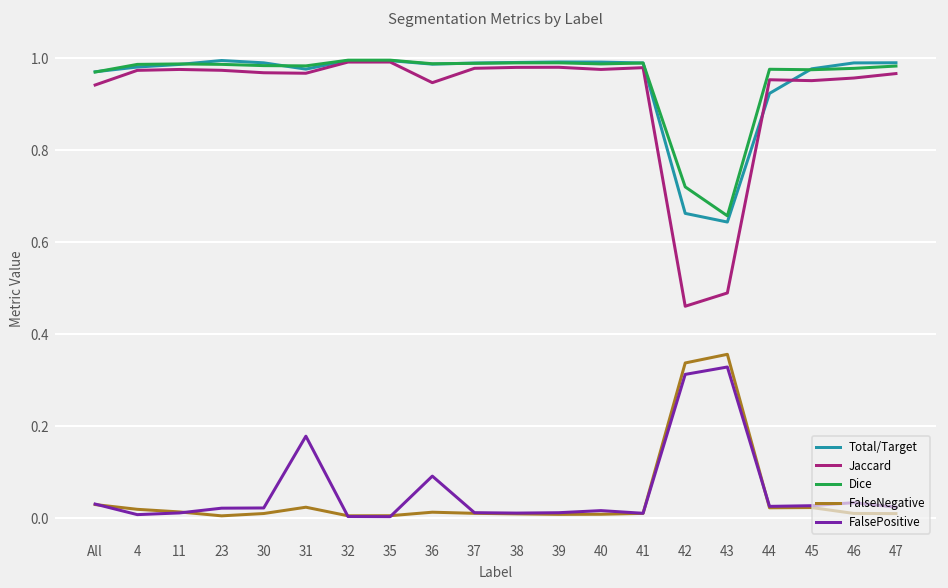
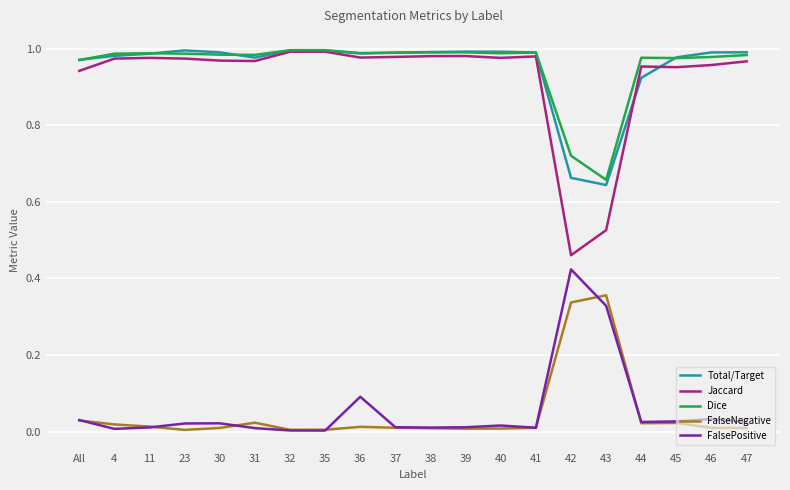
FalsePositive, 31: 0.18 -> 0.01
Jaccard, 36: 0.95 -> 0.98
FalsePositive, 42: 0.31 -> 0.42
Jaccard, 43: 0.49 -> 0.53
